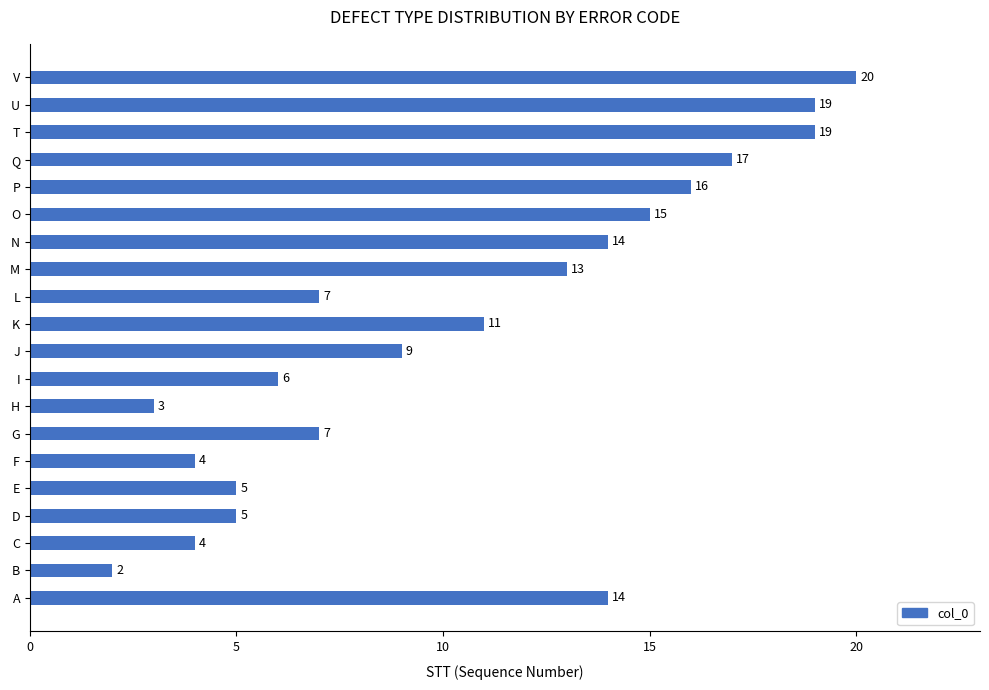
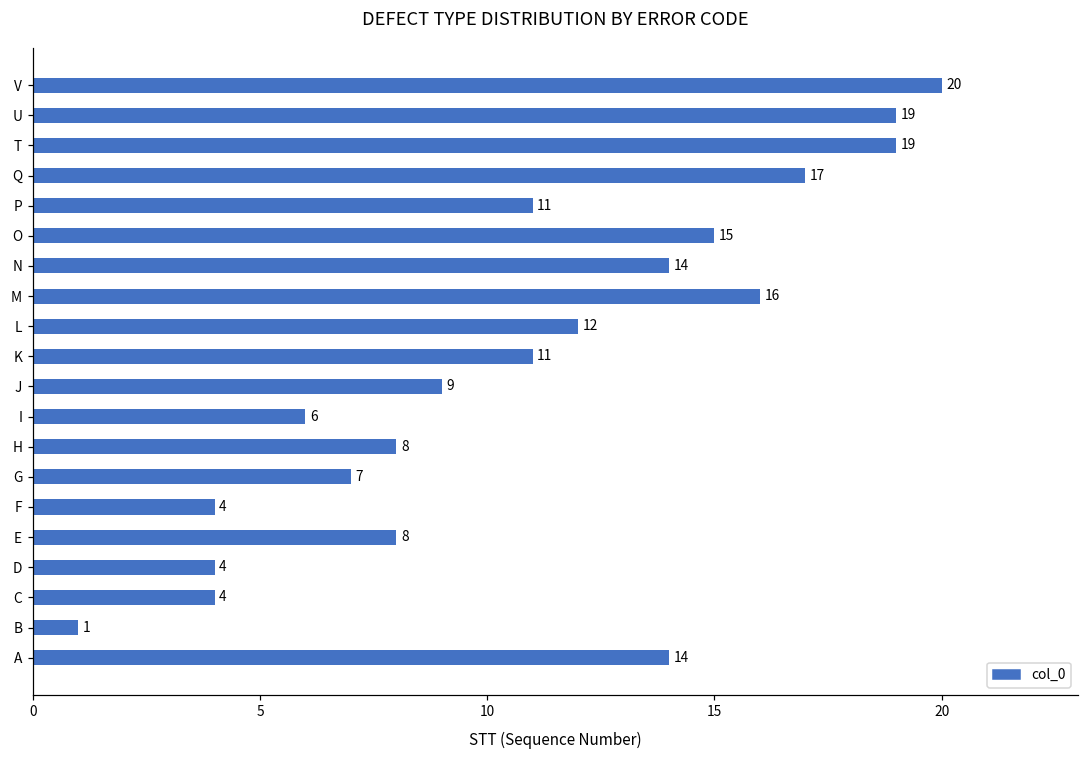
P: 16 -> 11
M: 13 -> 16
L: 7 -> 12
H: 3 -> 8
E: 5 -> 8
D: 5 -> 4
B: 2 -> 1
